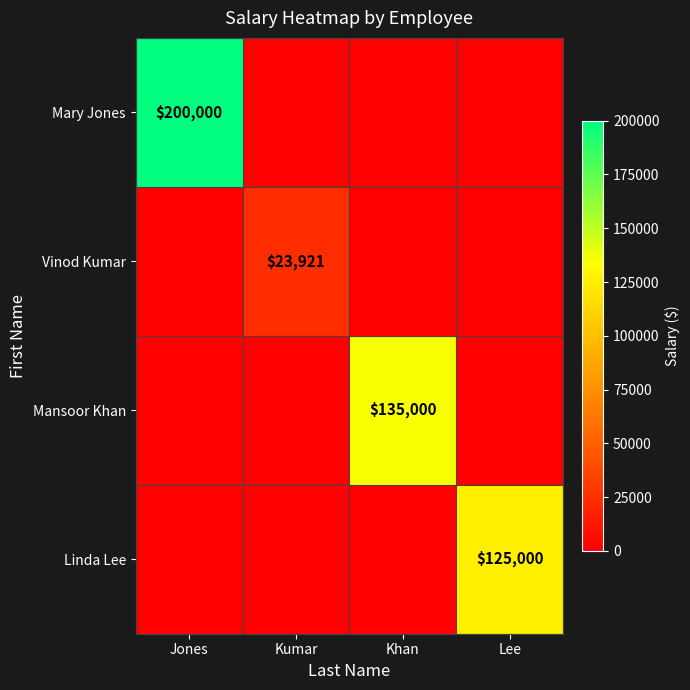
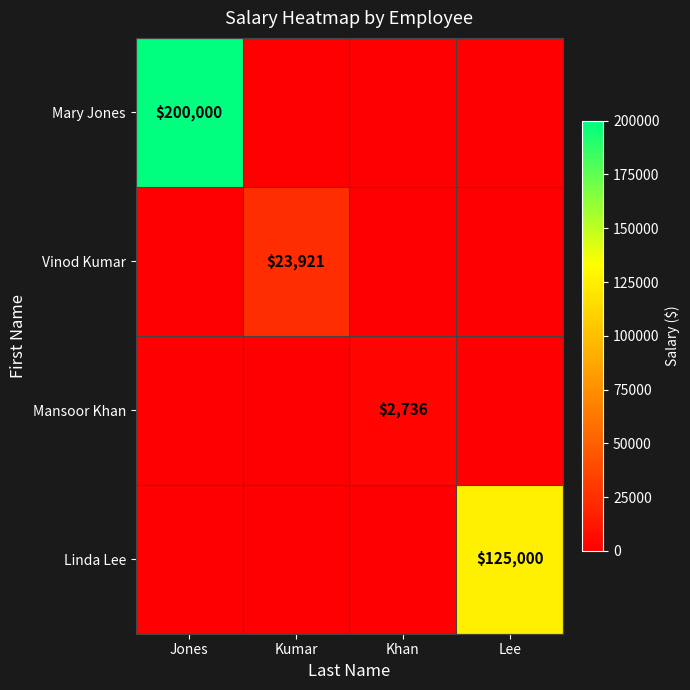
Mansoor Khan, Khan: $135,000 -> $2,736
